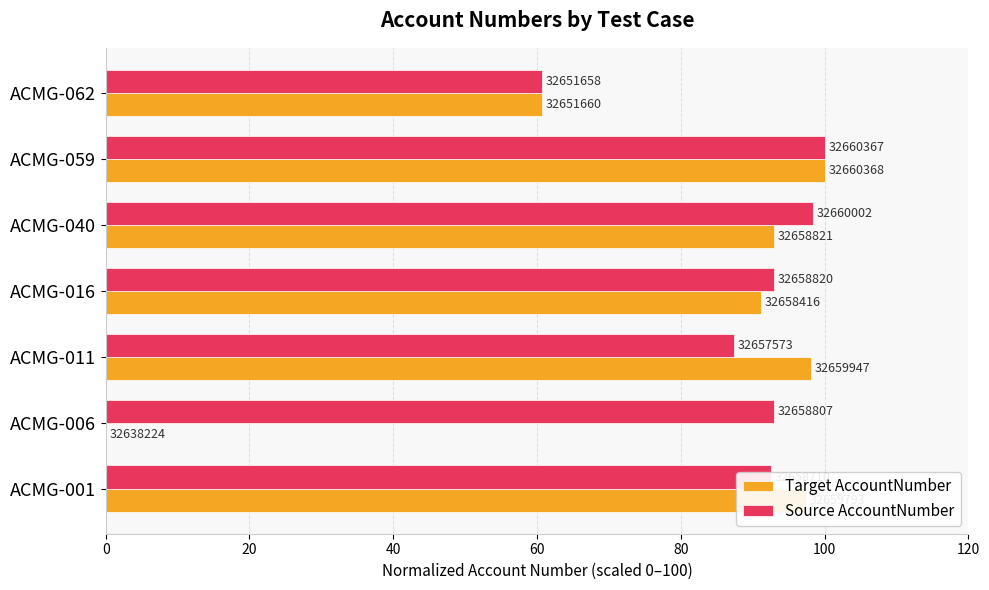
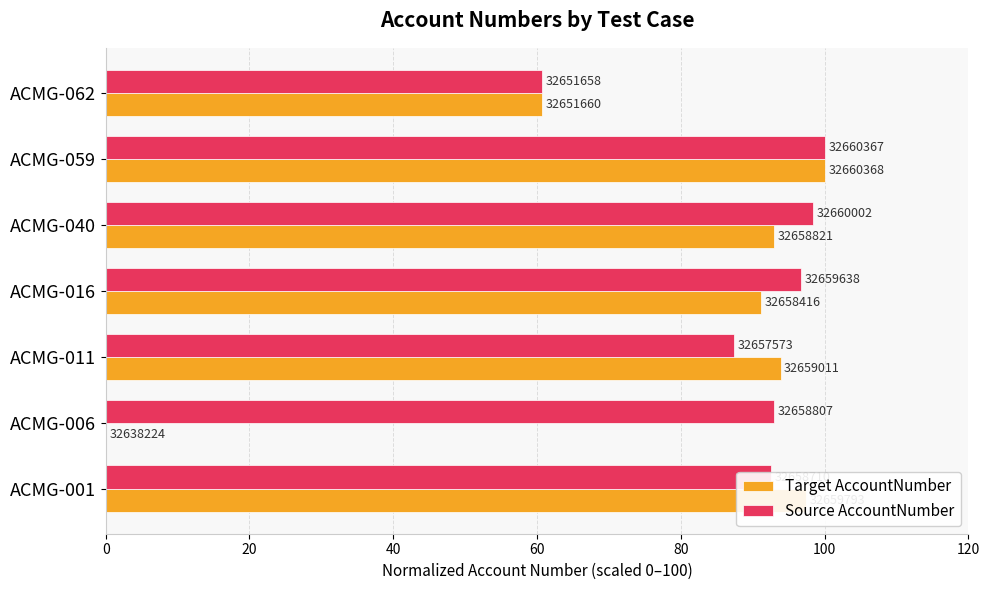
Source AccountNumber, ACMG-016: 32658820 -> 32659638
Target AccountNumber, ACMG-011: 32659947 -> 32659011
